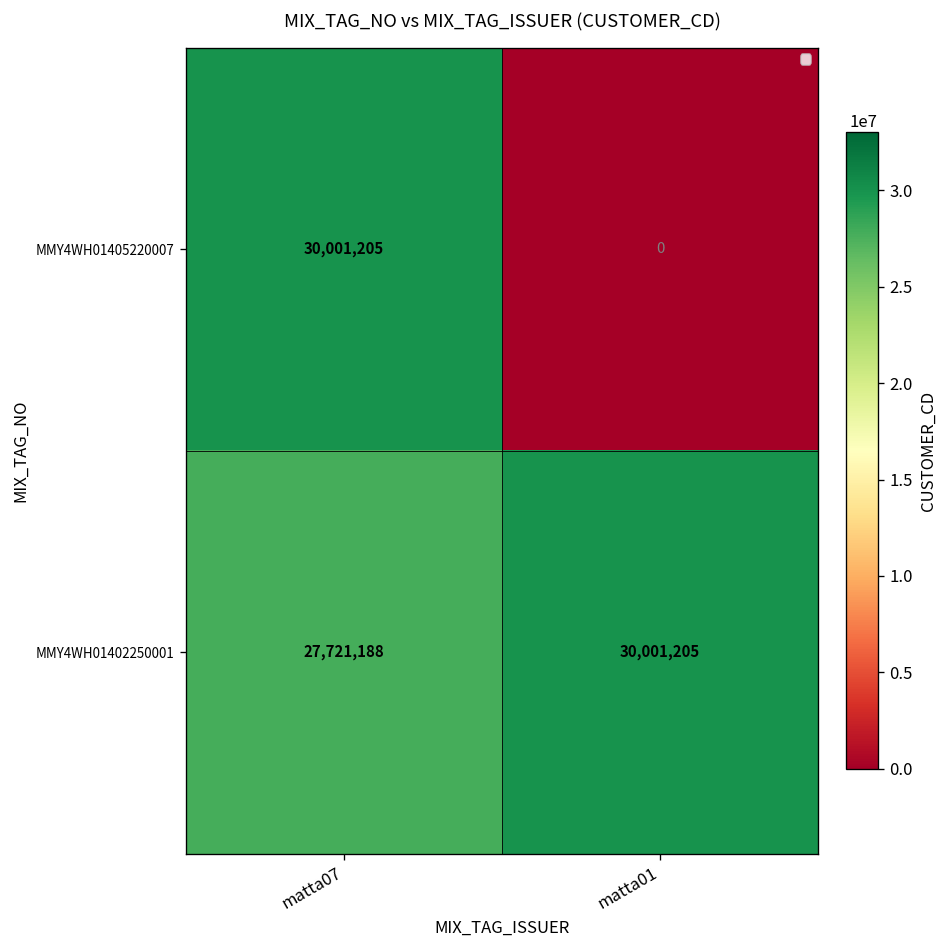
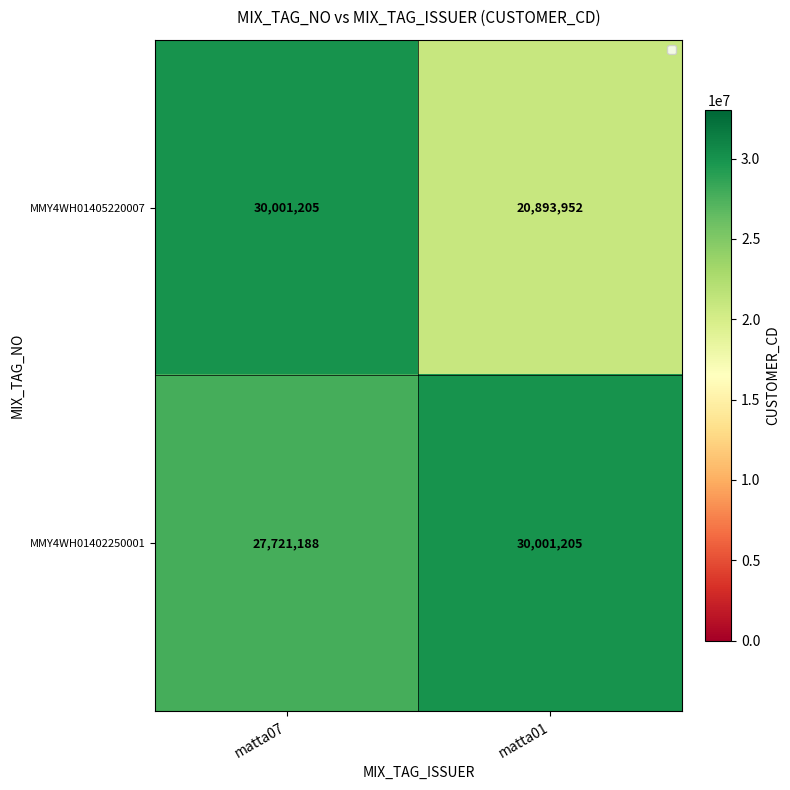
MMY4WH01405220007, matta01: 0 -> 20,893,952
